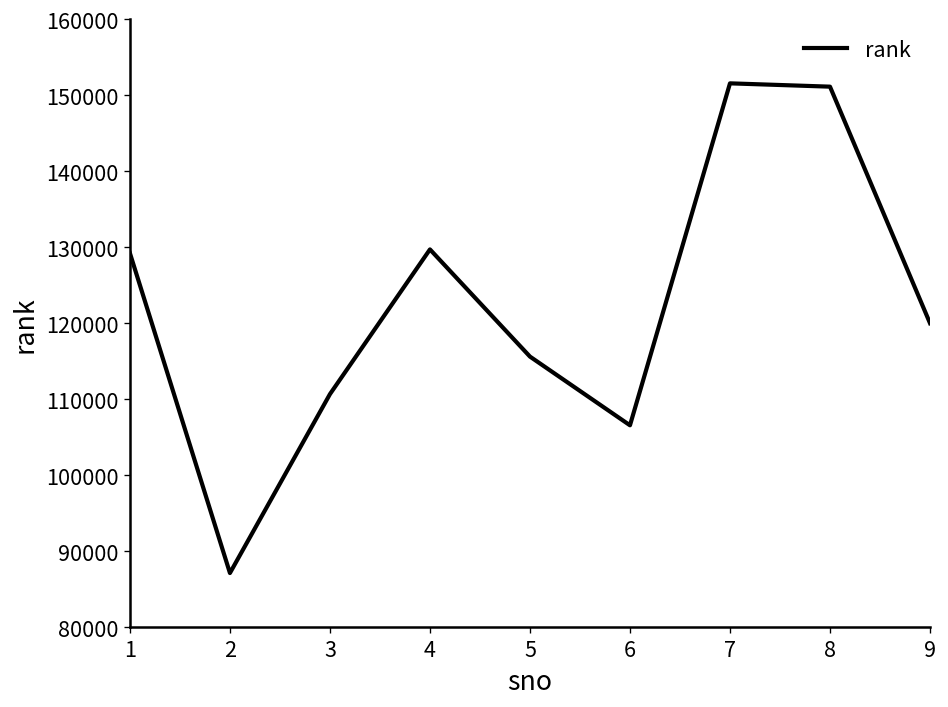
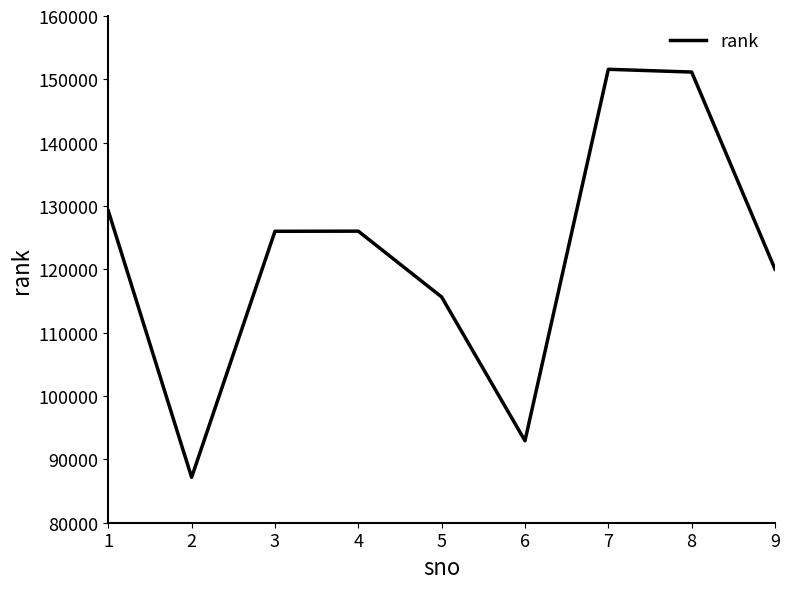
3: 111000 -> 126000
4: 130000 -> 126000
6: 107000 -> 93000
